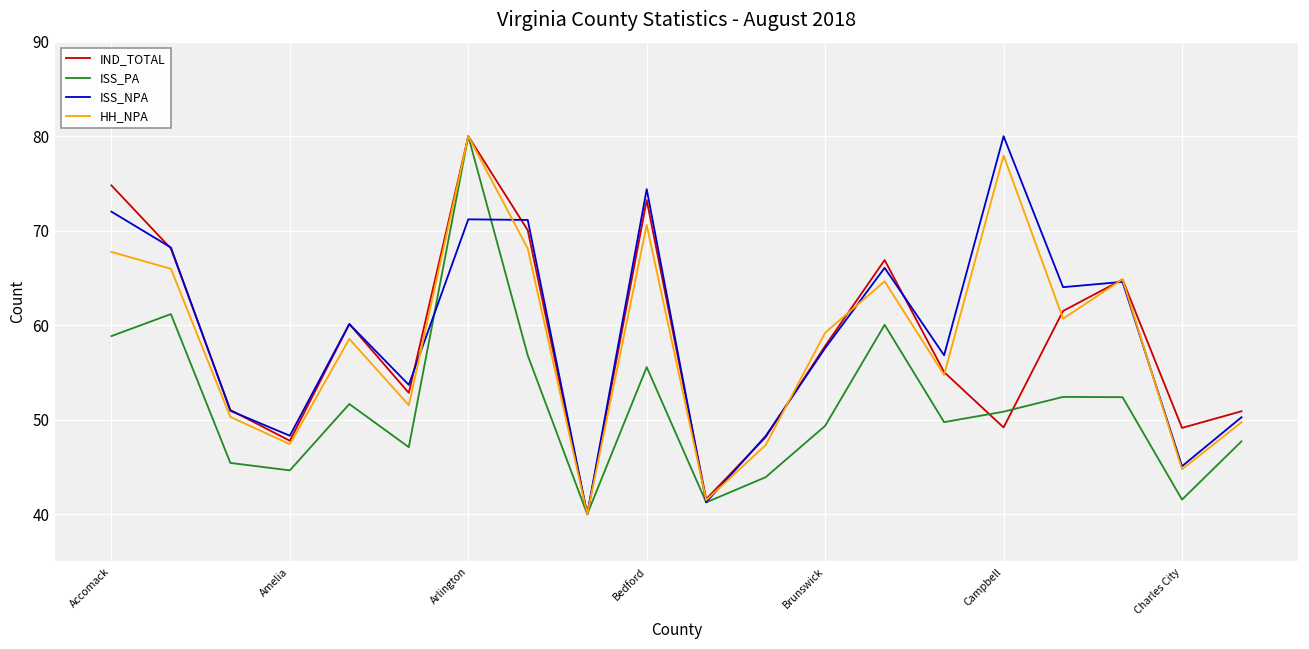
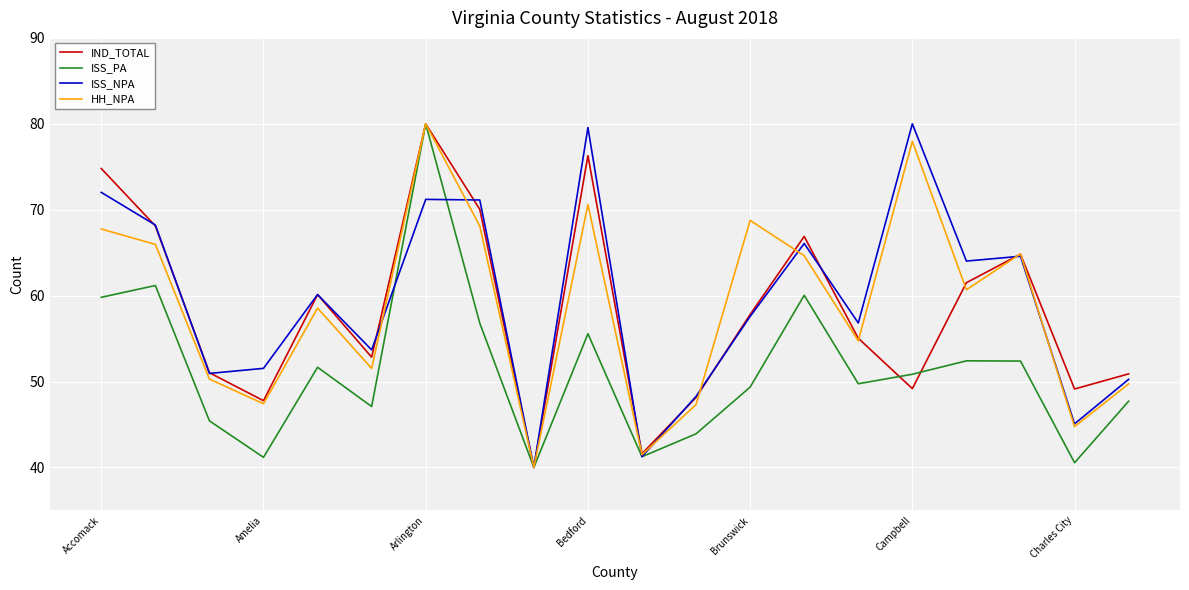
ISS_PA, Accomack: 59 -> 60
ISS_PA, Amelia: 45 -> 41
ISS_NPA, Amelia: 48 -> 52
IND_TOTAL, Bedford: 73 -> 76
ISS_NPA, Bedford: 74 -> 80
HH_NPA, Brunswick: 59 -> 69
ISS_PA, Charles City: 42 -> 41
